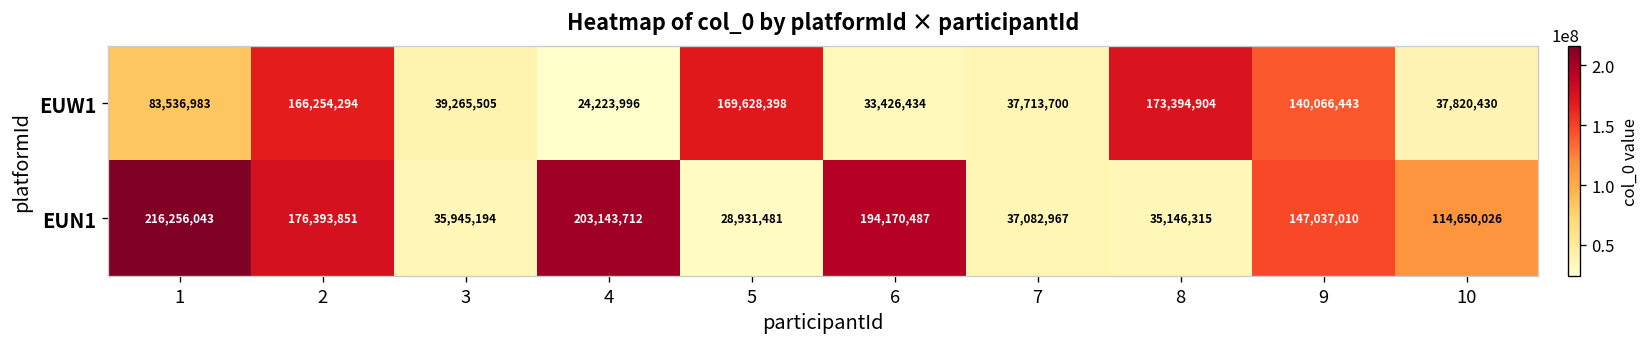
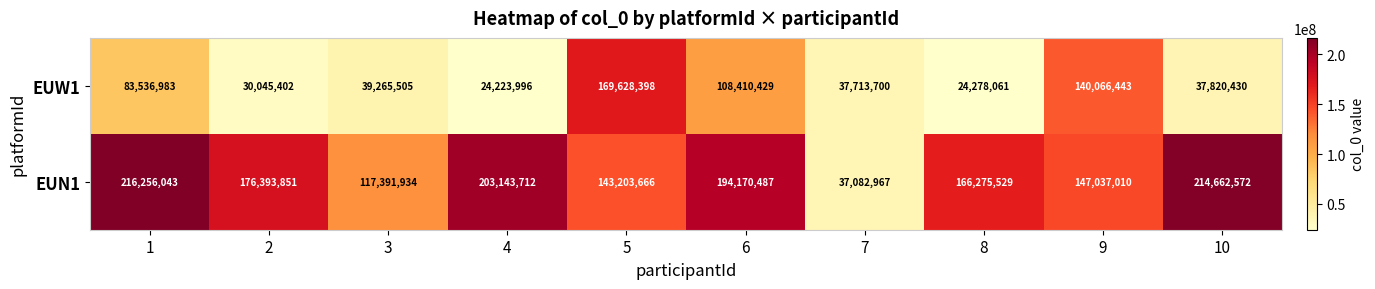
EUW1, 2: 166,254,294 -> 30,045,402
EUW1, 6: 33,426,434 -> 108,410,429
EUW1, 8: 173,394,904 -> 24,278,061
EUN1, 3: 35,945,194 -> 117,391,934
EUN1, 5: 28,931,481 -> 143,203,666
EUN1, 8: 35,146,315 -> 166,275,529
EUN1, 10: 114,650,026 -> 214,662,572
